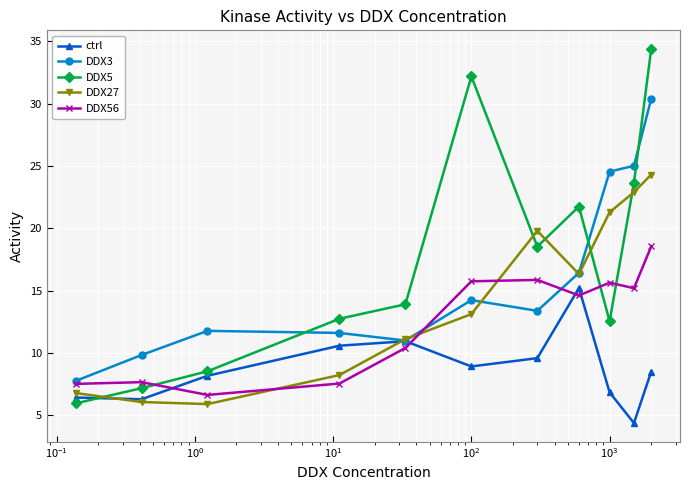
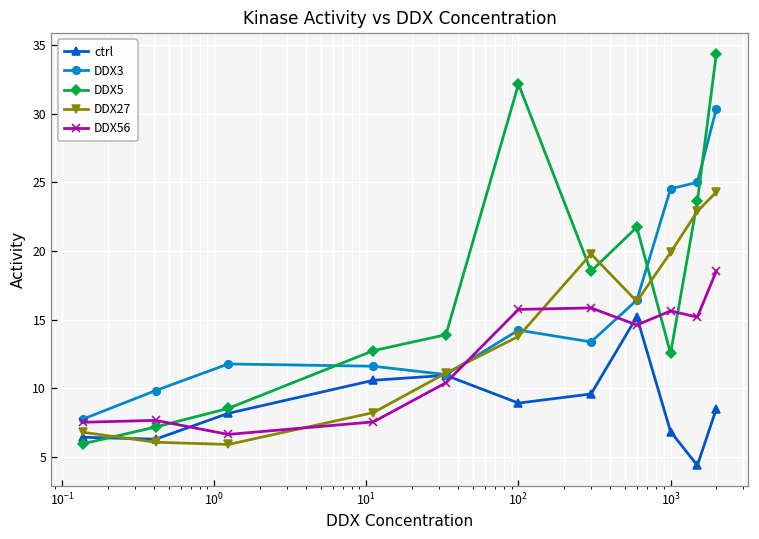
DDX27, 10^2: 13.1 -> 13.8
DDX27, 10^3: 21.3 -> 19.9
